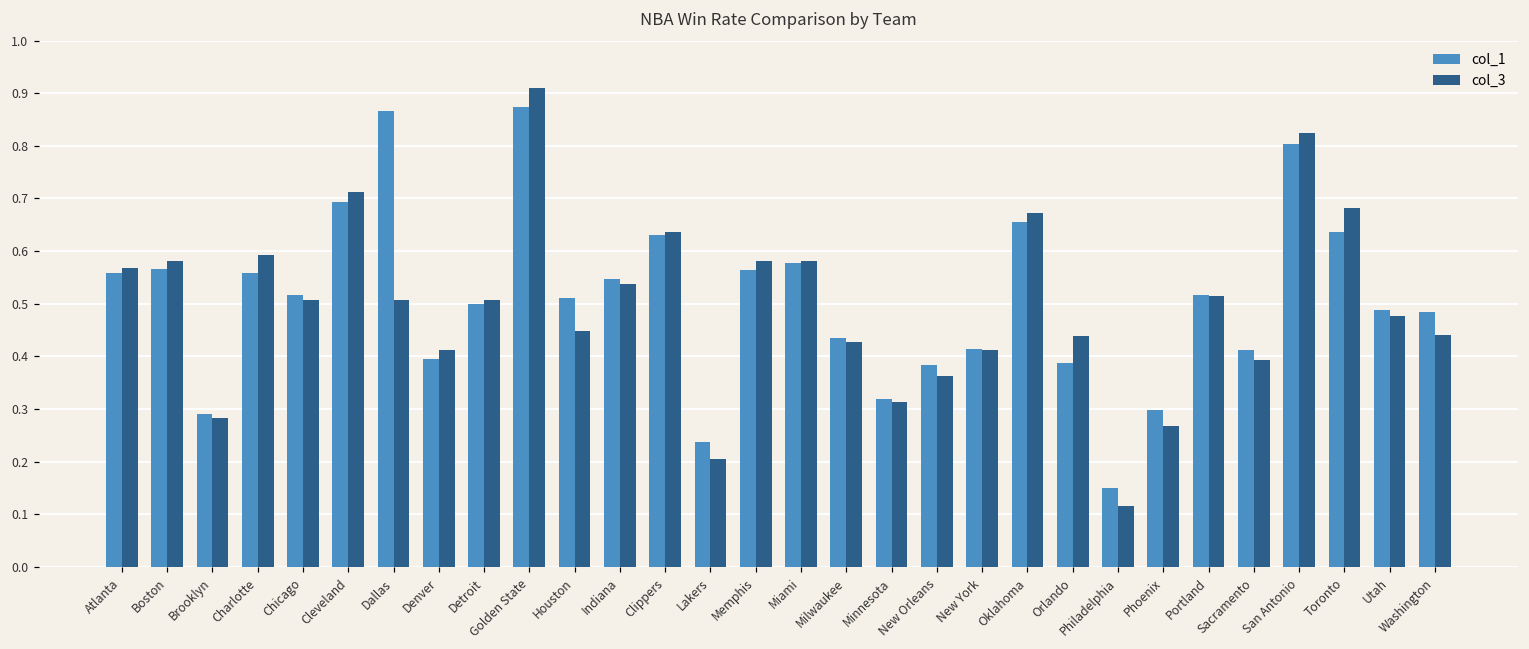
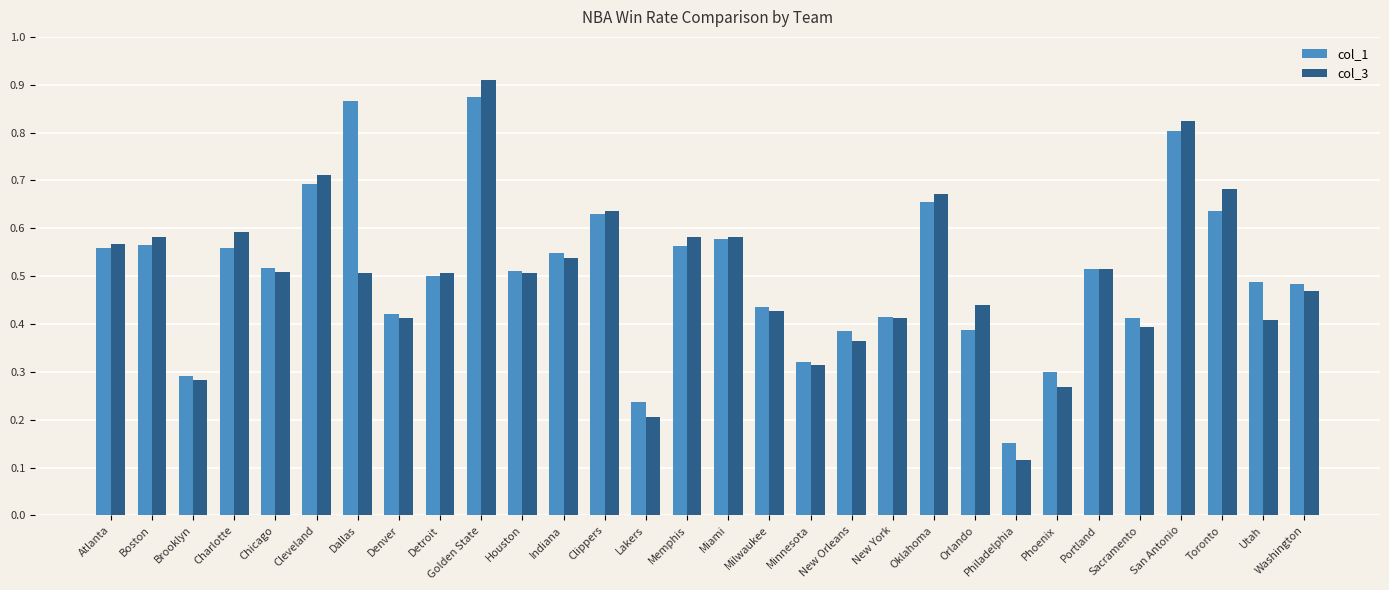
col_1, Denver: 0.40 -> 0.42
col_3, Houston: 0.45 -> 0.51
col_3, Utah: 0.48 -> 0.41
col_3, Washington: 0.44 -> 0.47
